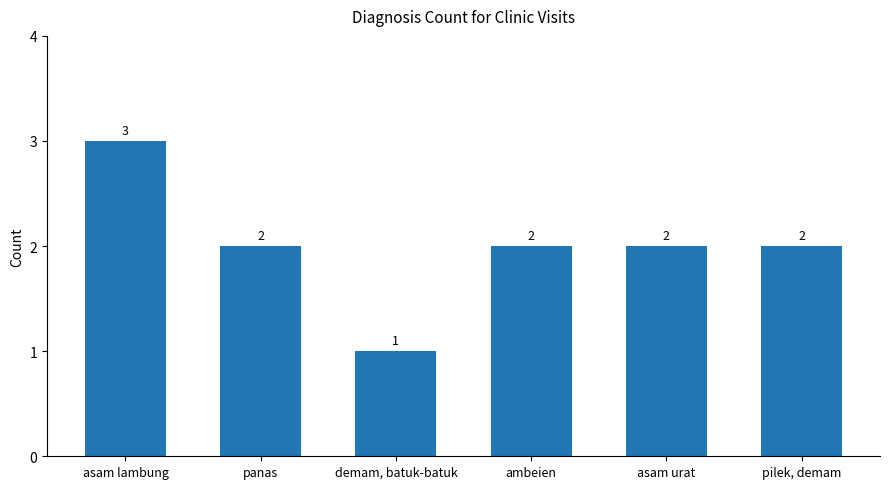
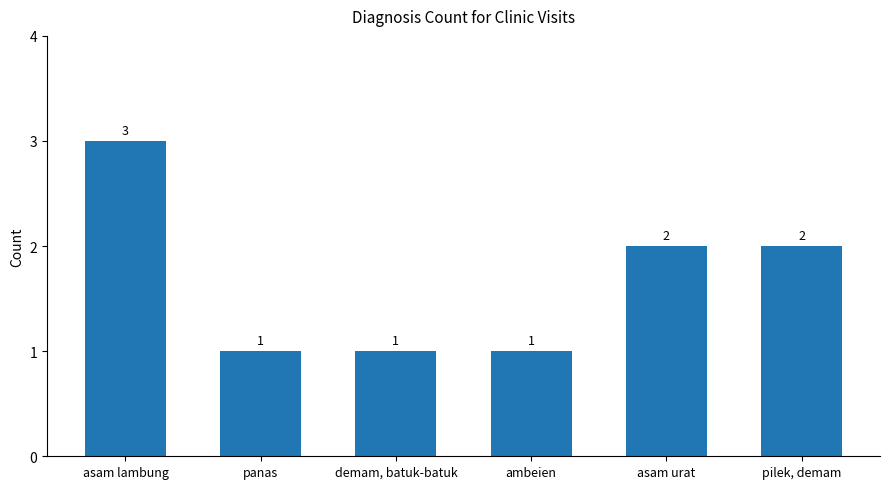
panas: 2 -> 1
ambeien: 2 -> 1
